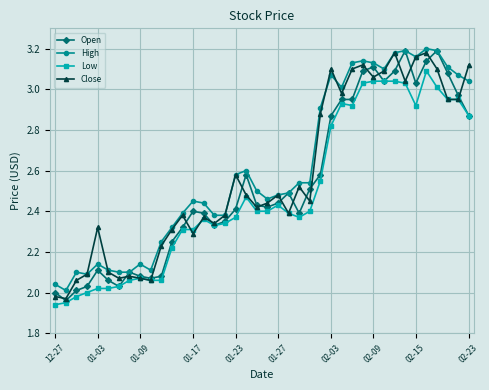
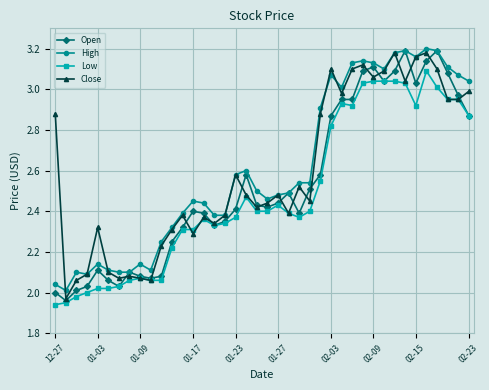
Close, 12-27: 1.98 -> 2.88
Close, 02-23: 3.12 -> 2.99
